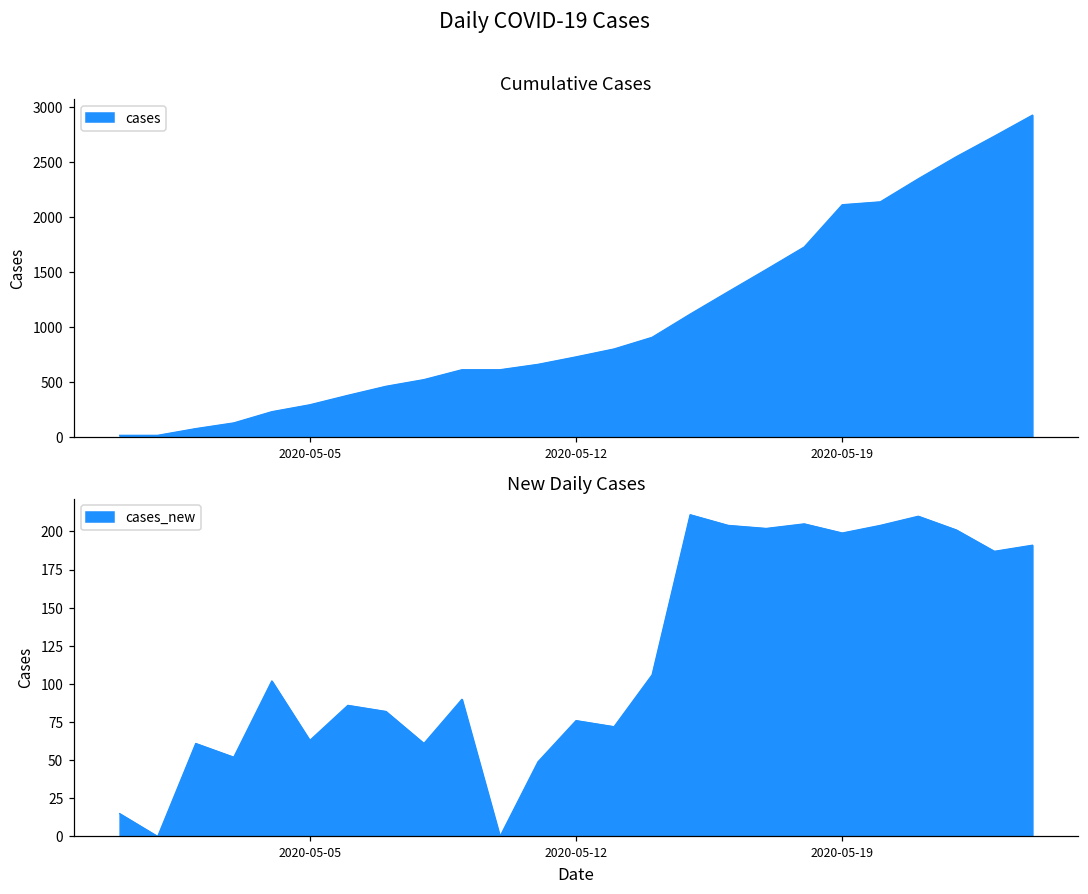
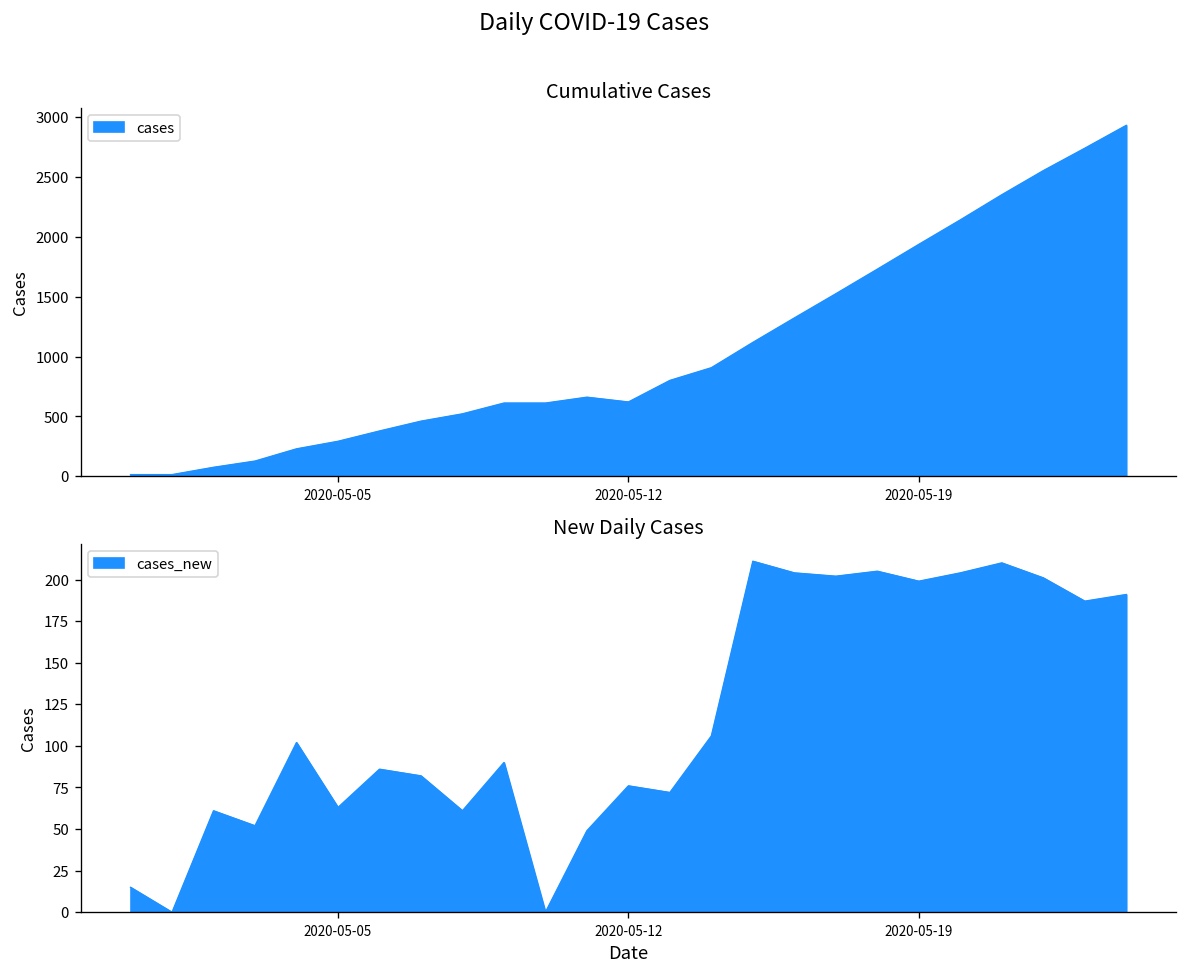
Cumulative Cases, 2020-05-12: 700 -> 600
Cumulative Cases, 2020-05-19: 2100 -> 1900
